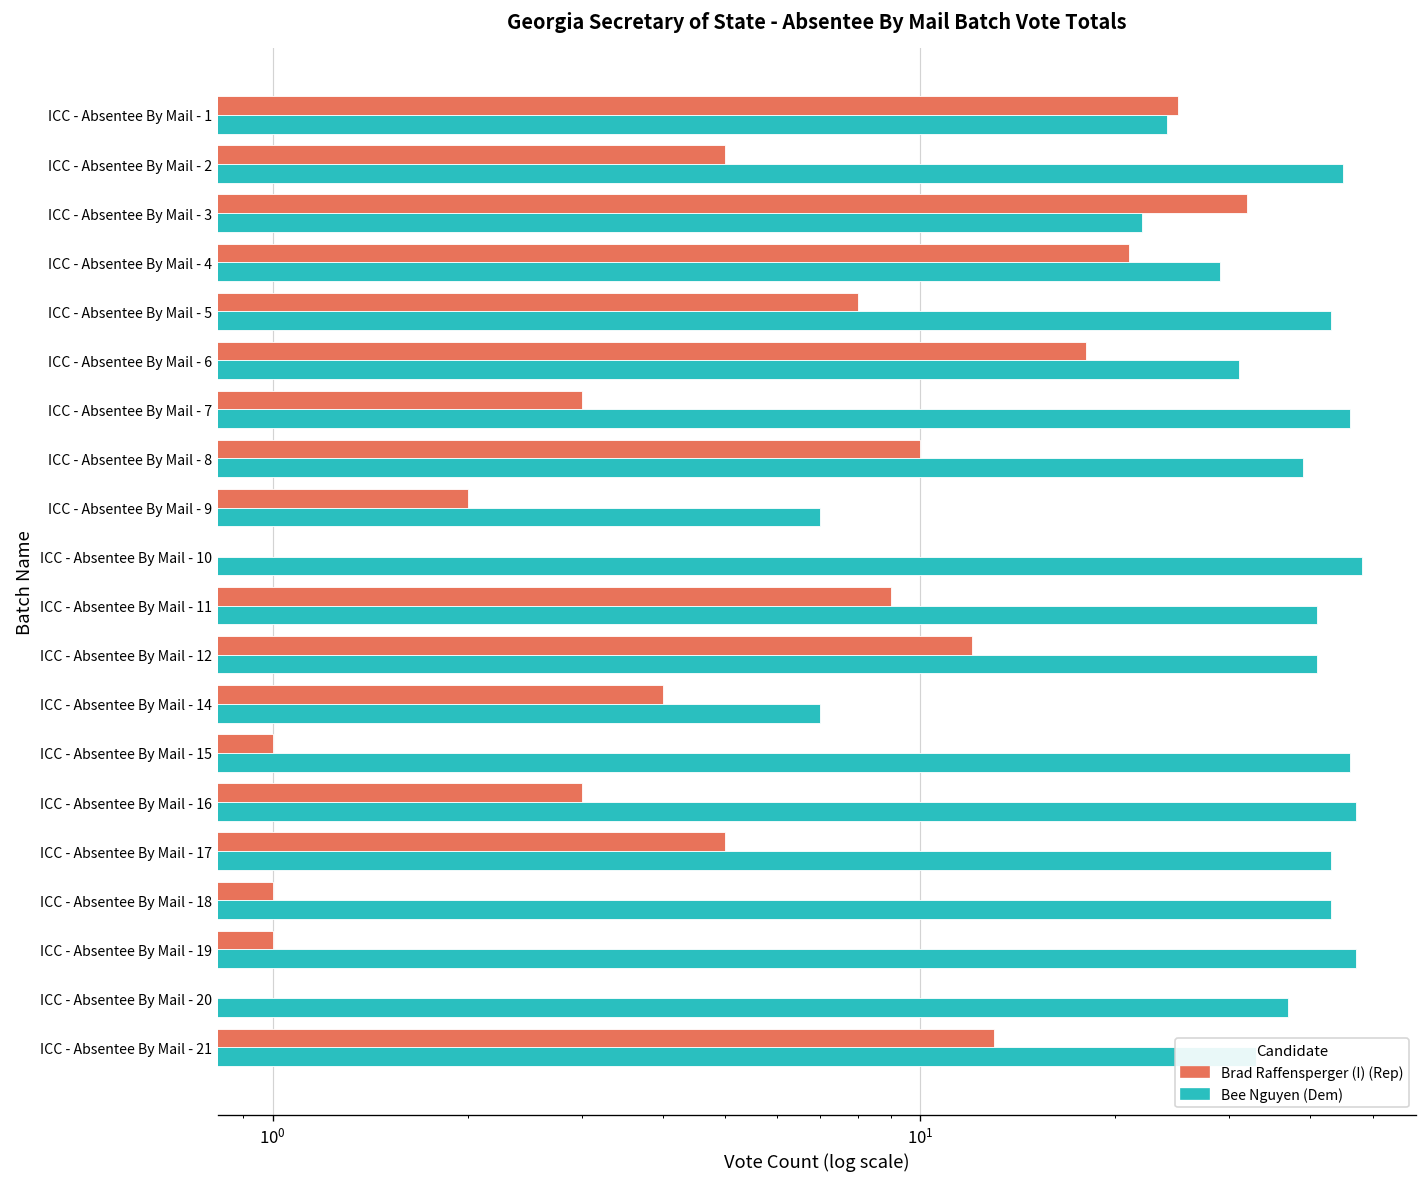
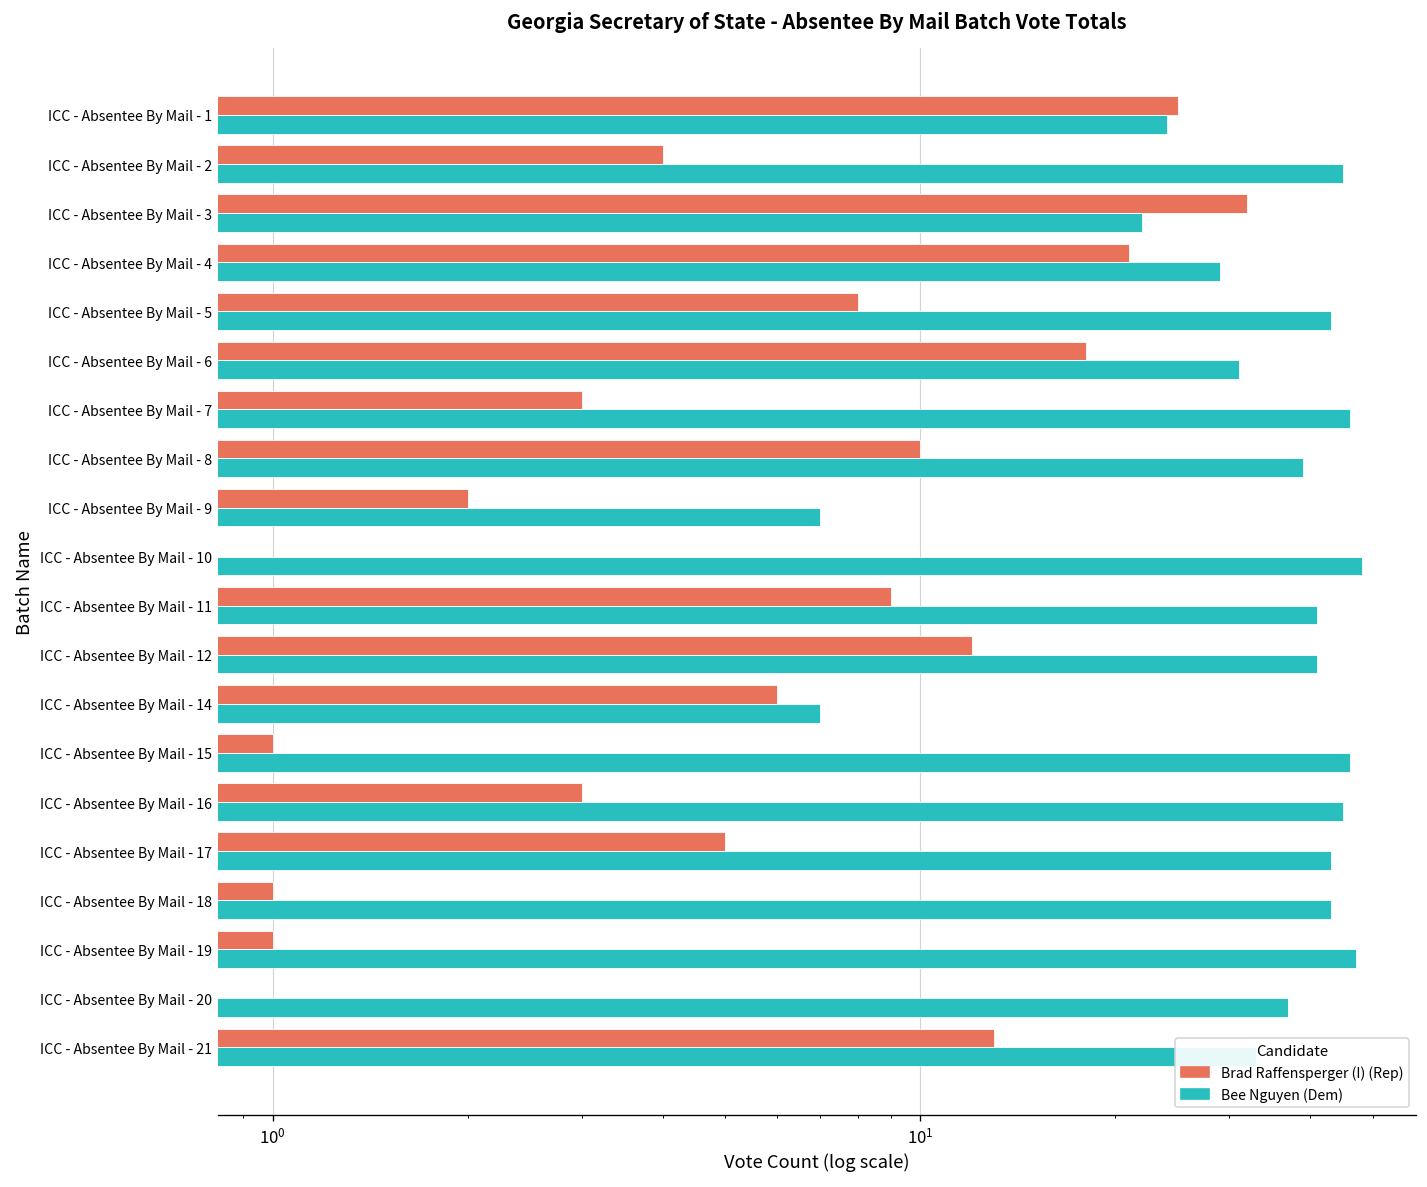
Brad Raffensperger (I) (Rep), ICC - Absentee By Mail - 2: 5 -> 4
Brad Raffensperger (I) (Rep), ICC - Absentee By Mail - 14: 4 -> 6
Bee Nguyen (Dem), ICC - Absentee By Mail - 16: 47 -> 45
